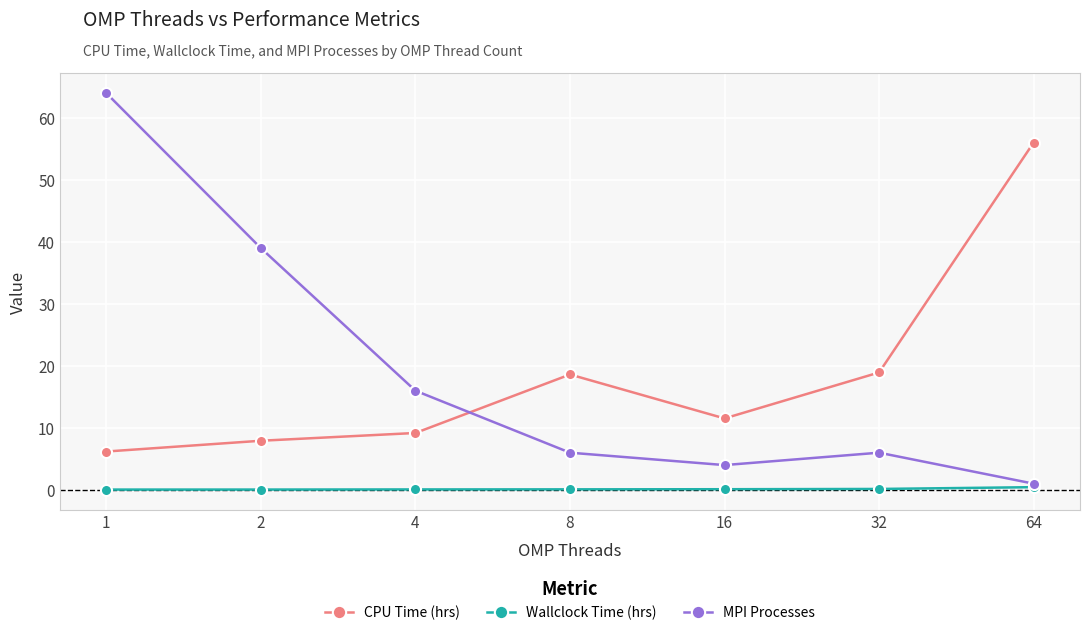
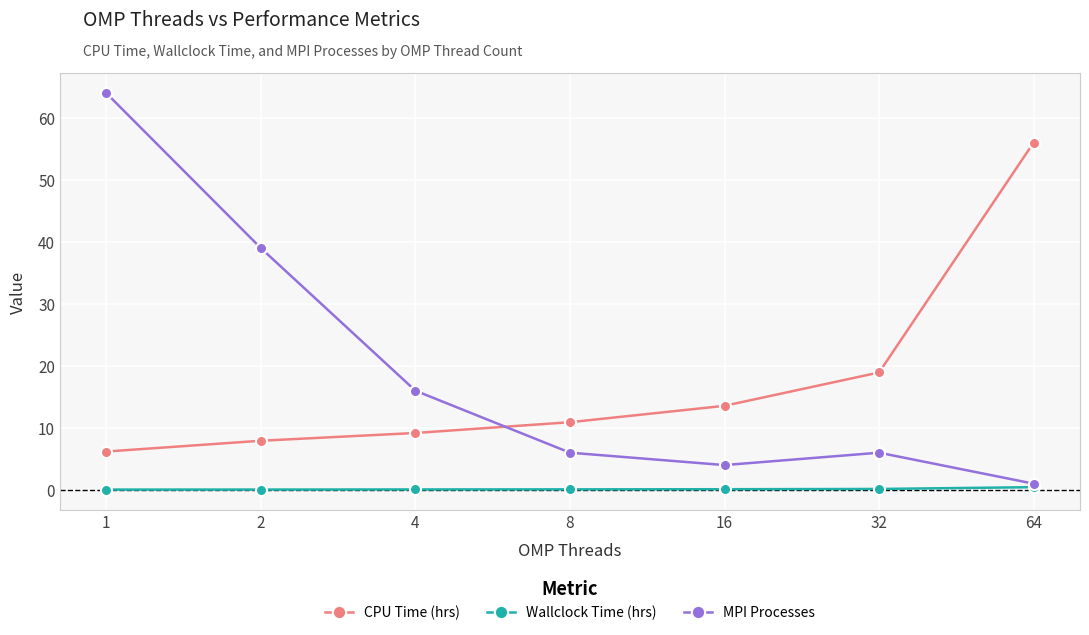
CPU Time (hrs), 8: 19 -> 11
CPU Time (hrs), 16: 12 -> 14
